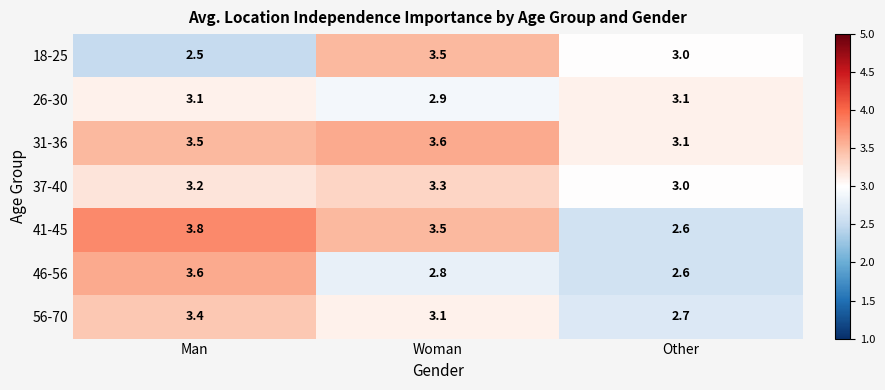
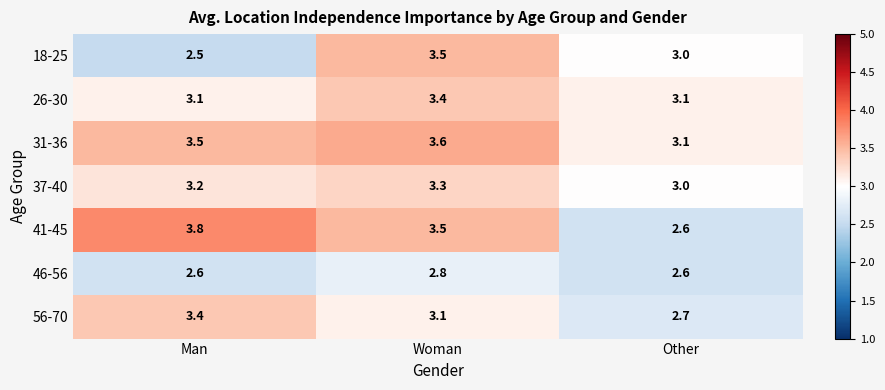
26-30, Woman: 2.9 -> 3.4
46-56, Man: 3.6 -> 2.6
